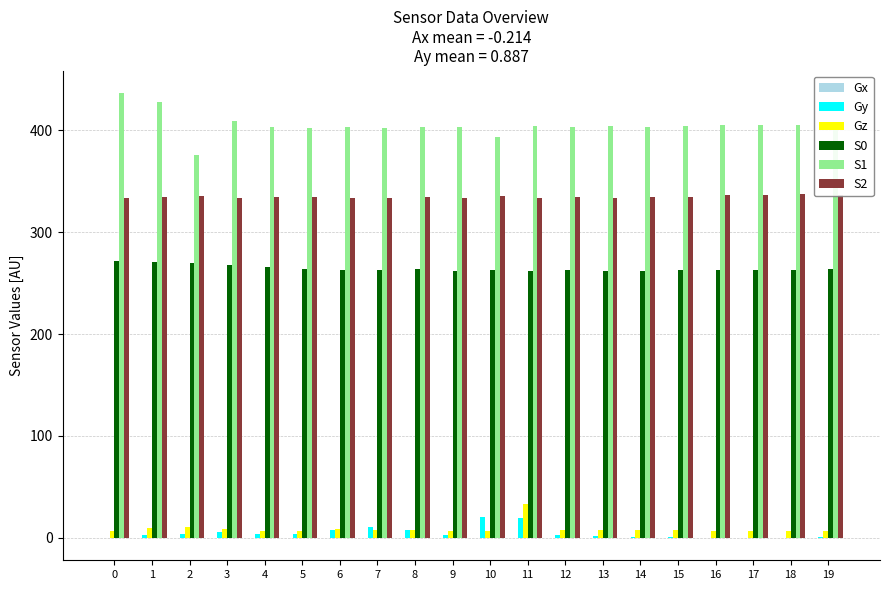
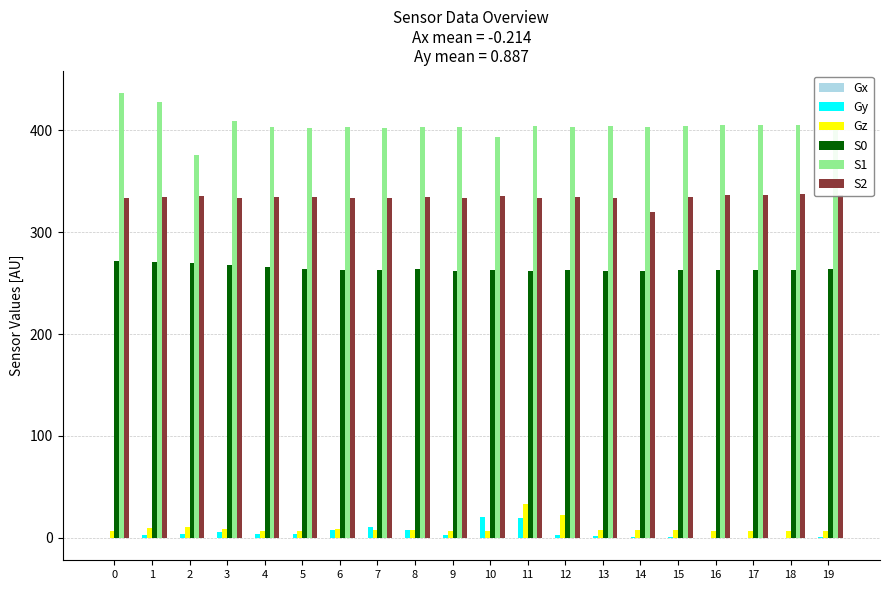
Gz, 12: 8 -> 22
S2, 14: 335 -> 320
